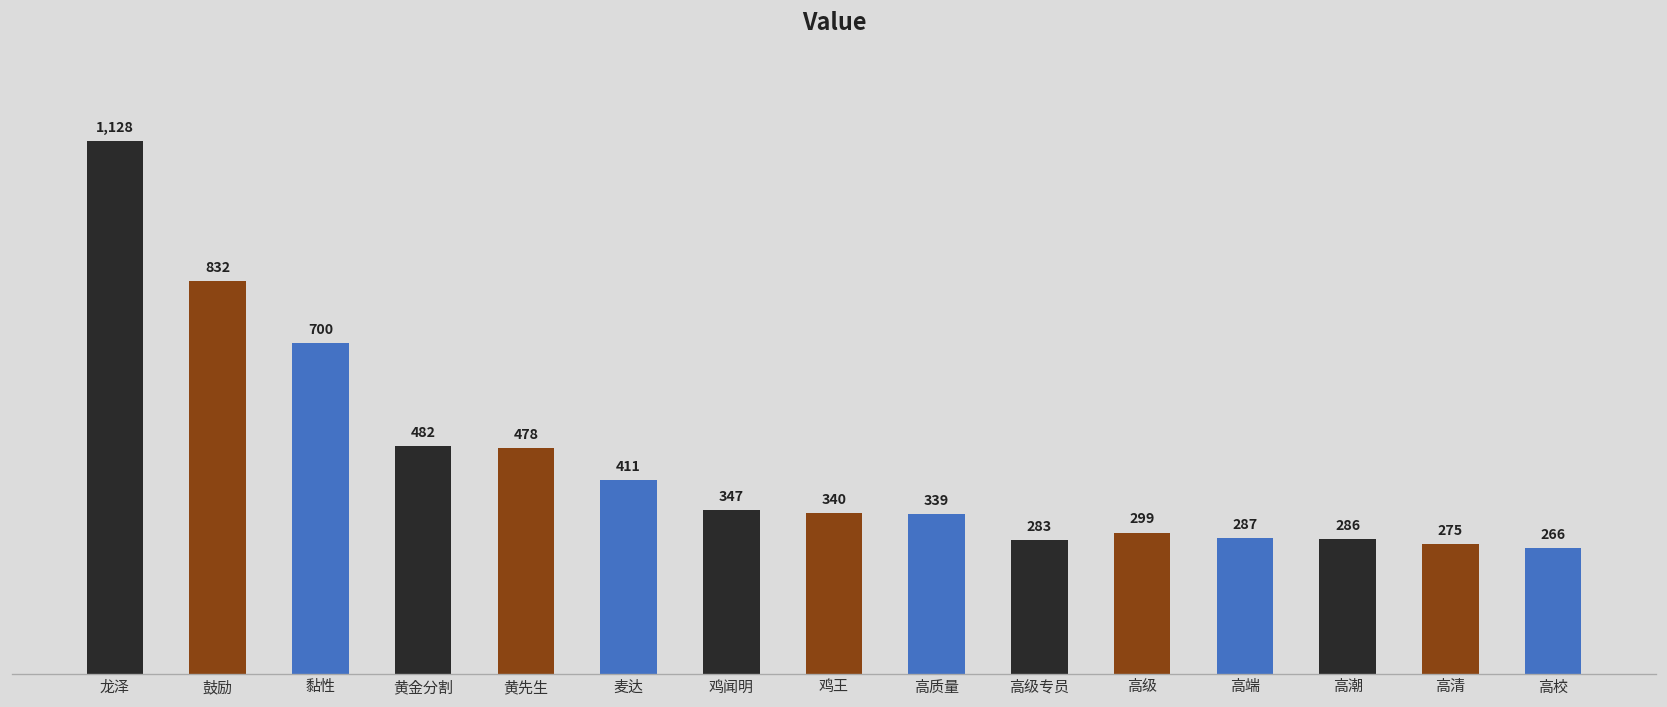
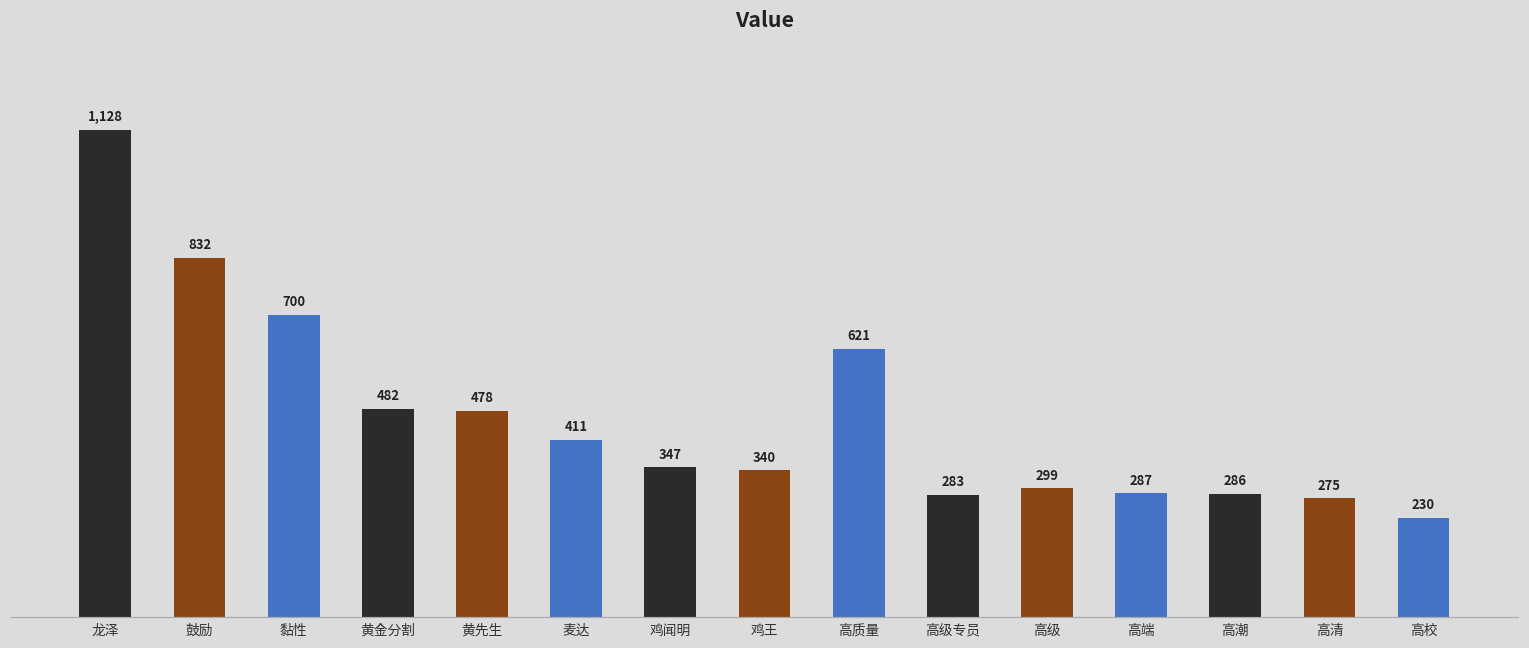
高质量: 339 -> 621
高校: 266 -> 230
